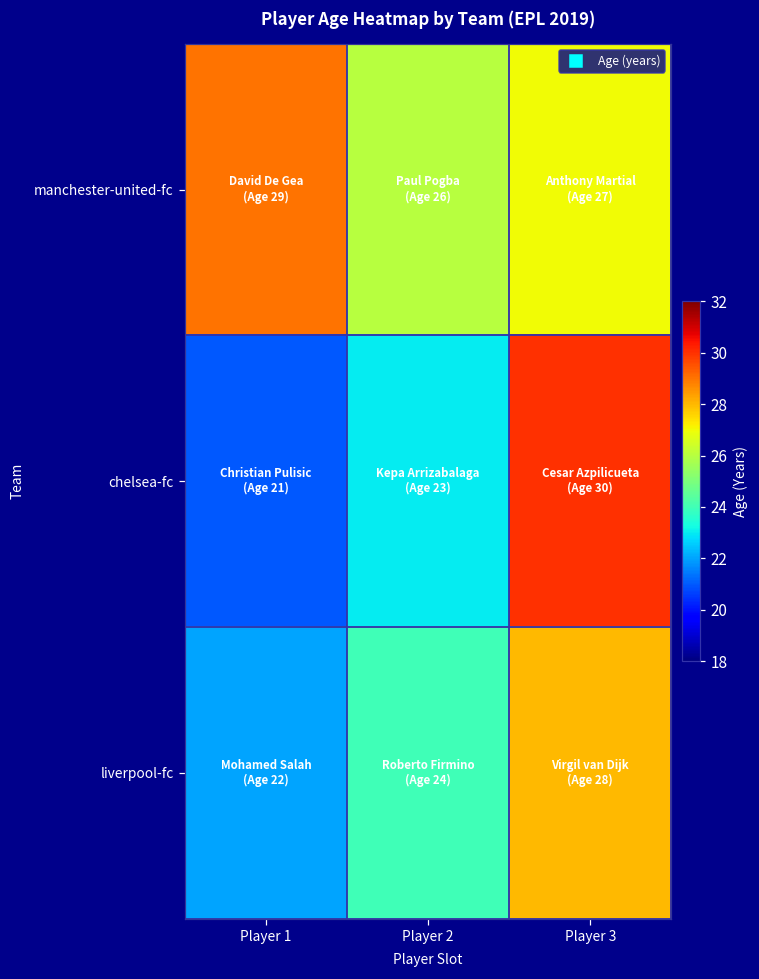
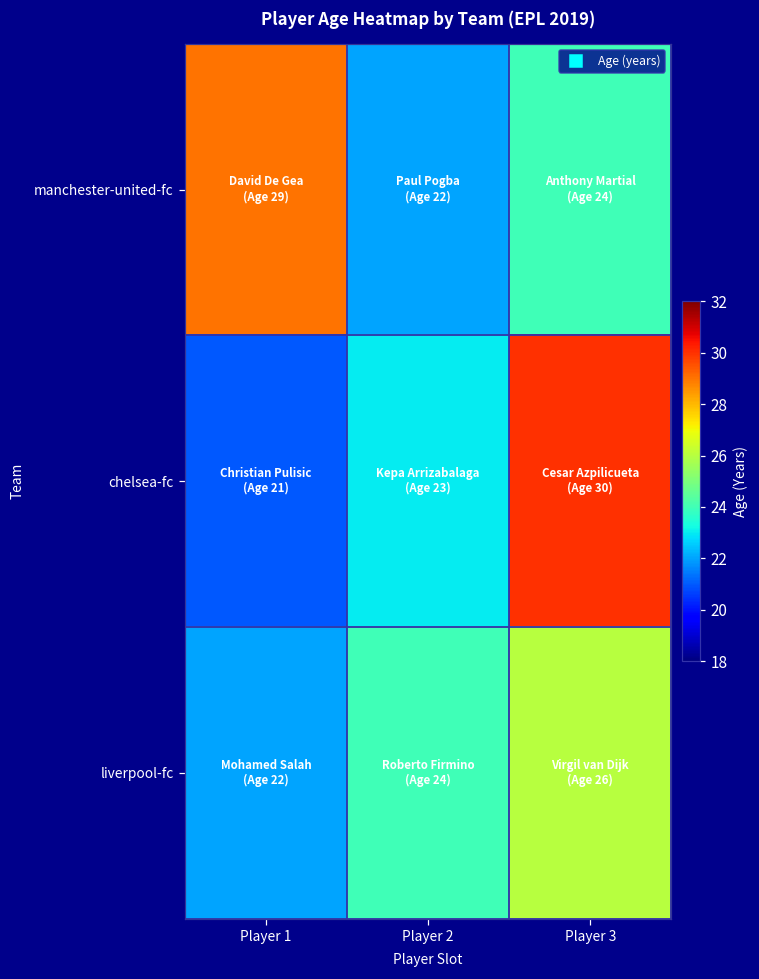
manchester-united-fc, Player 2: 26 -> 22
manchester-united-fc, Player 3: 27 -> 24
liverpool-fc, Player 3: 28 -> 26
